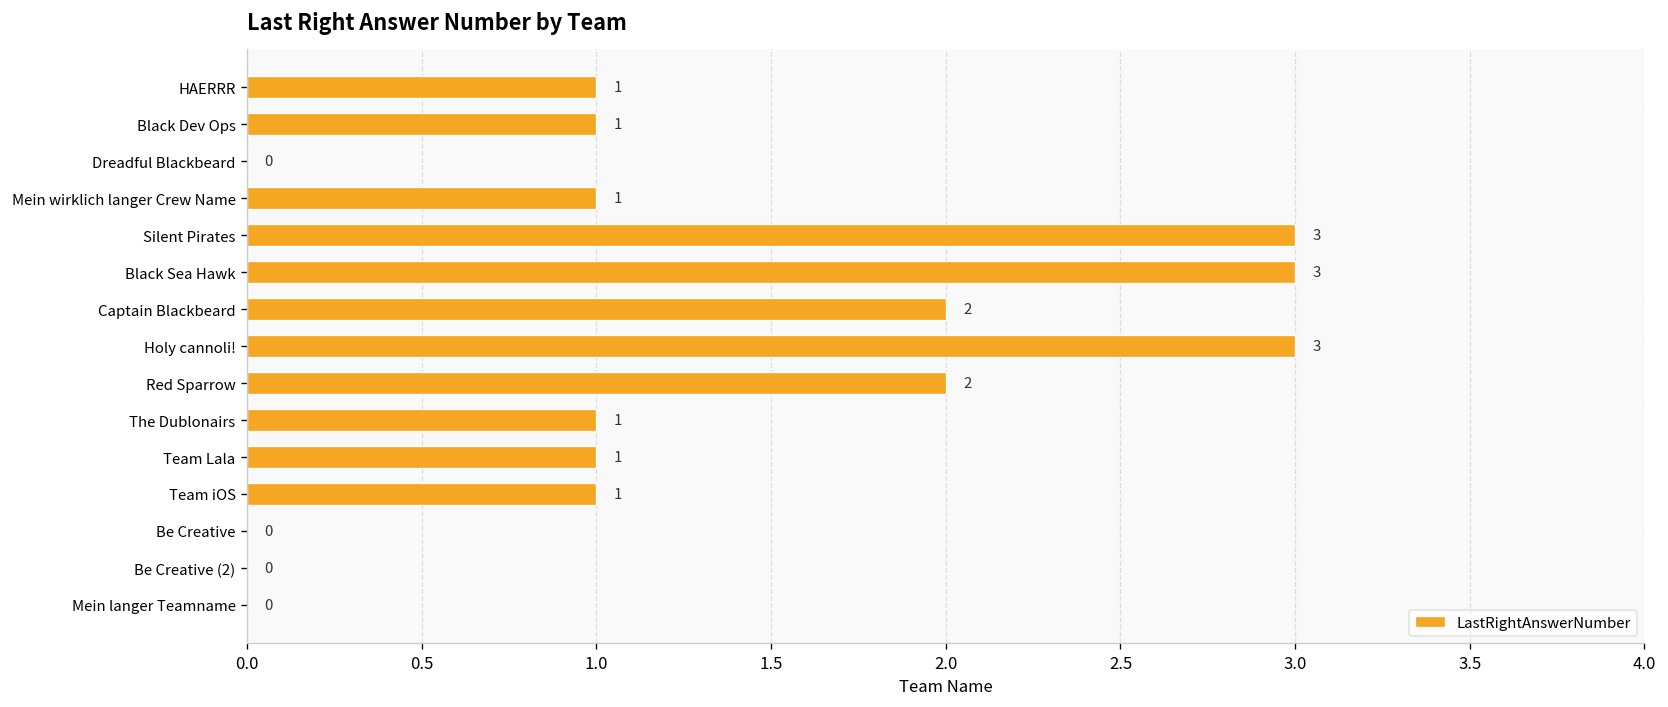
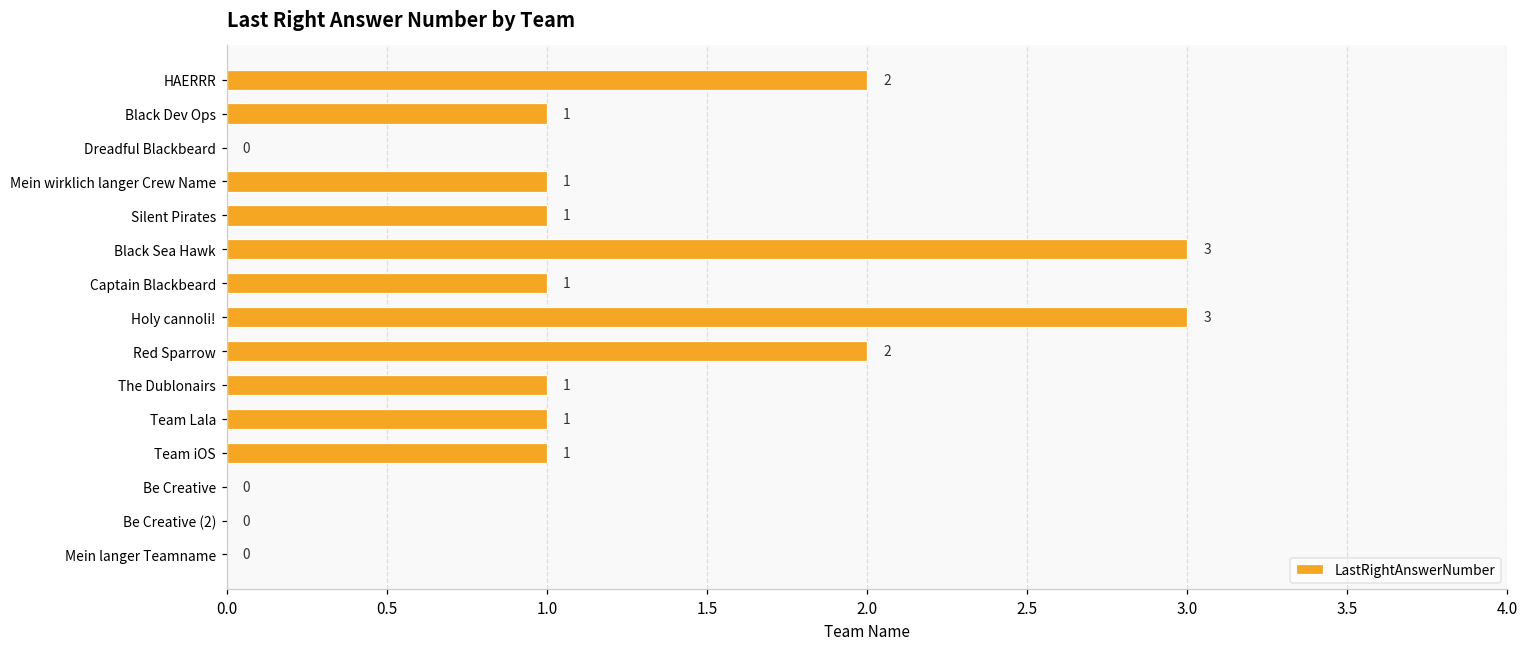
HAERRR: 1 -> 2
Silent Pirates: 3 -> 1
Captain Blackbeard: 2 -> 1
